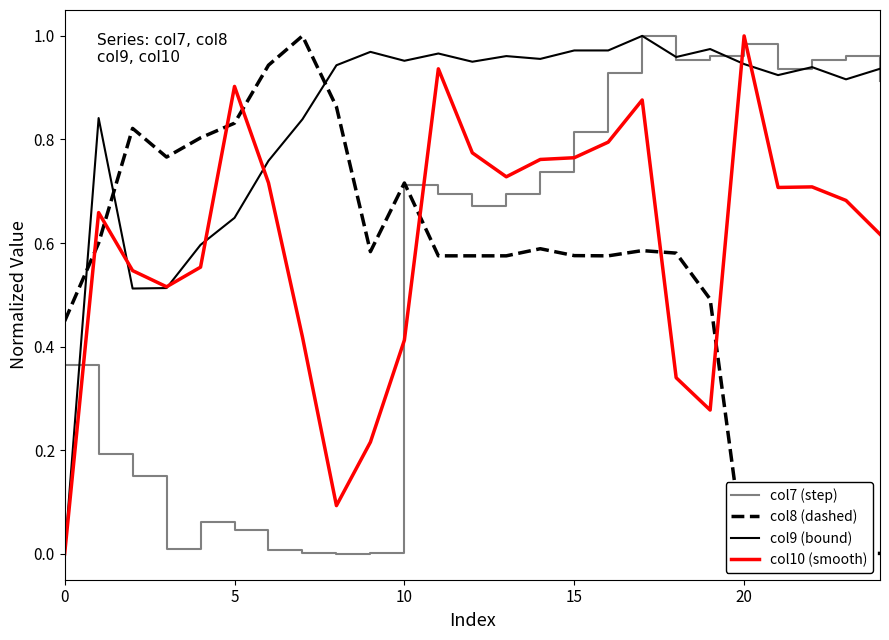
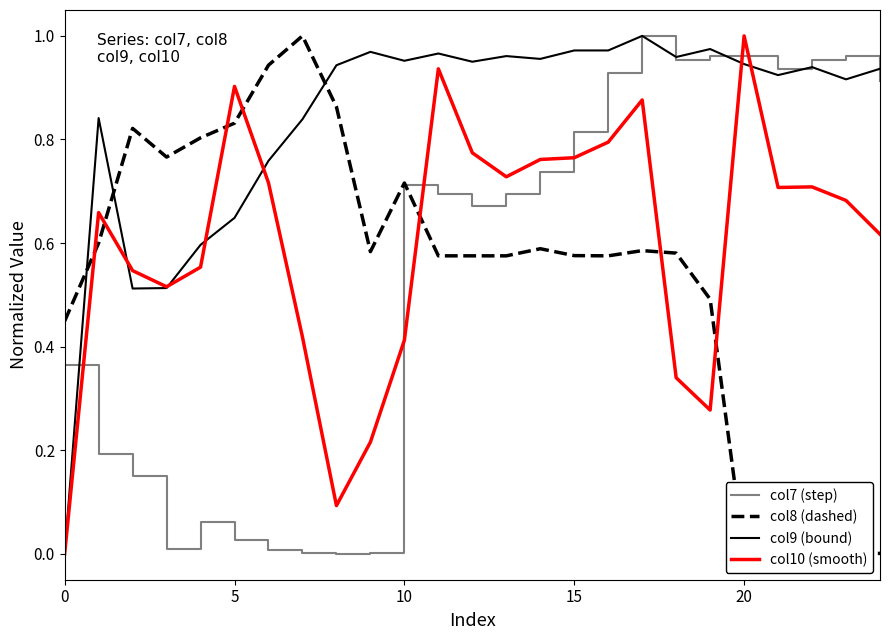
col7 (step), 5: 0.05 -> 0.03
col7 (step), 20: 0.98 -> 0.96
